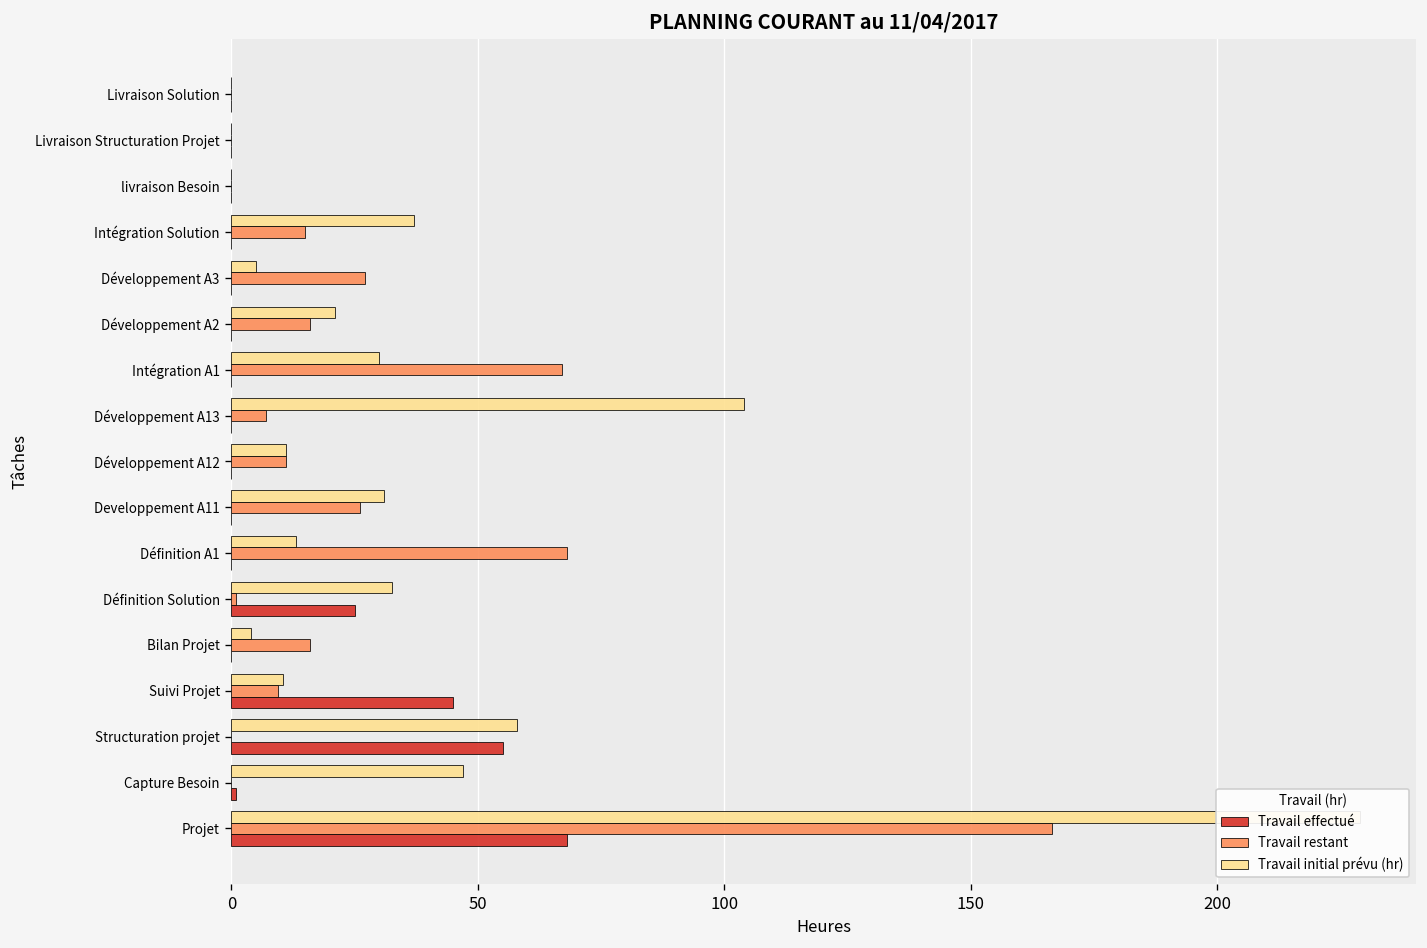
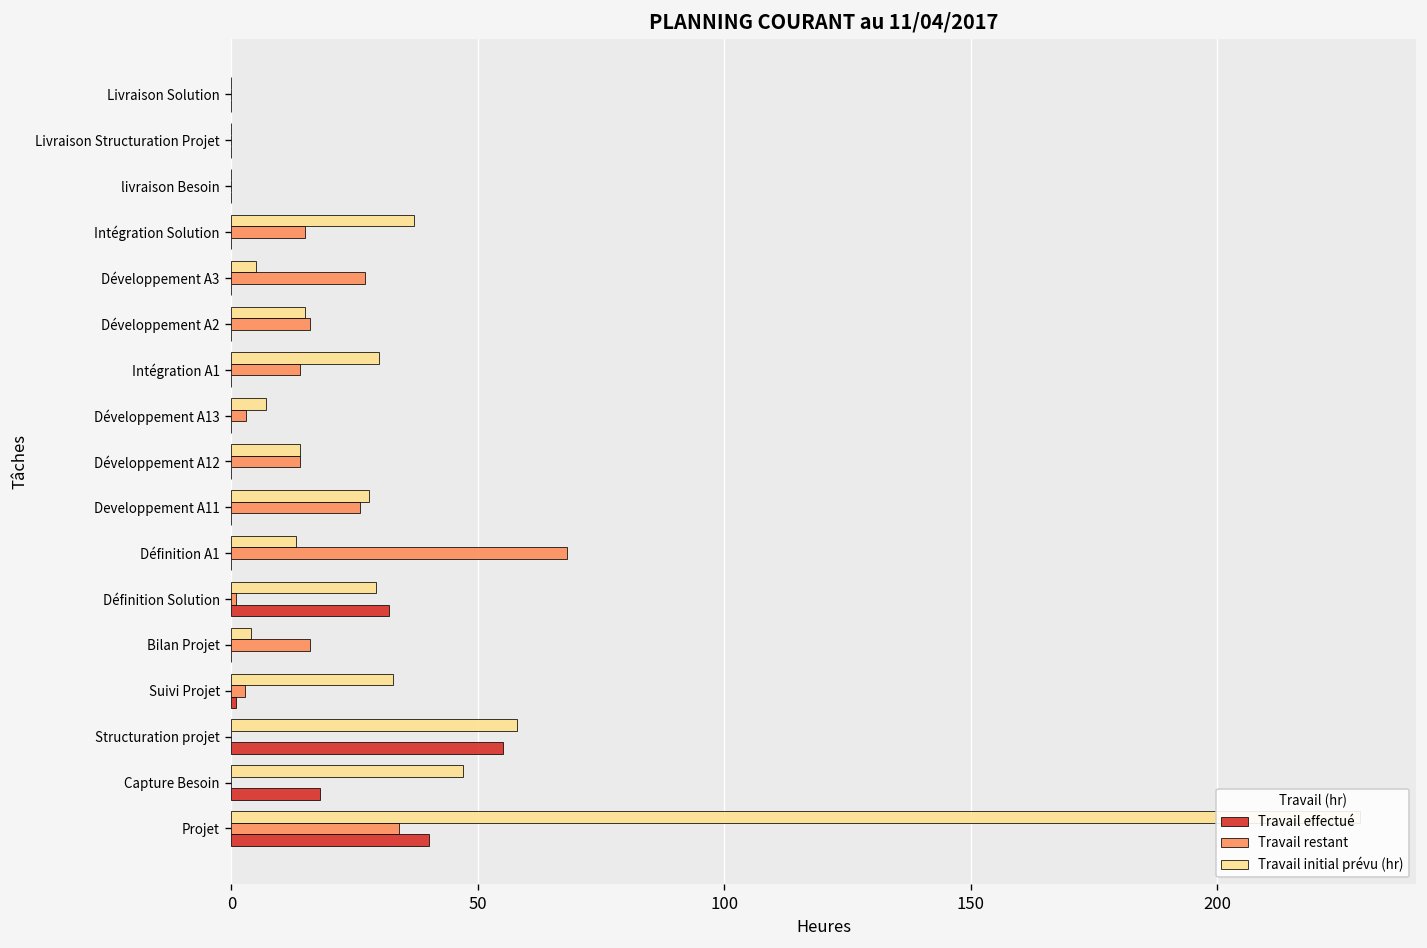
Travail initial prévu (hr), Développement A2: 21 -> 15
Travail restant, Intégration A1: 67 -> 14
Travail initial prévu (hr), Développement A13: 104 -> 7
Travail restant, Développement A13: 7 -> 3
Travail initial prévu (hr), Développement A12: 11 -> 14
Travail restant, Développement A12: 11 -> 14
Travail initial prévu (hr), Developpement A11: 31 -> 28
Travail initial prévu (hr), Définition Solution: 33 -> 29
Travail effectué, Définition Solution: 25 -> 32
Travail initial prévu (hr), Suivi Projet: 11 -> 33
Travail restant, Suivi Projet: 10 -> 3
Travail effectué, Suivi Projet: 45 -> 1
Travail effectué, Capture Besoin: 1 -> 18
Travail restant, Projet: 167 -> 34
Travail effectué, Projet: 68 -> 40
